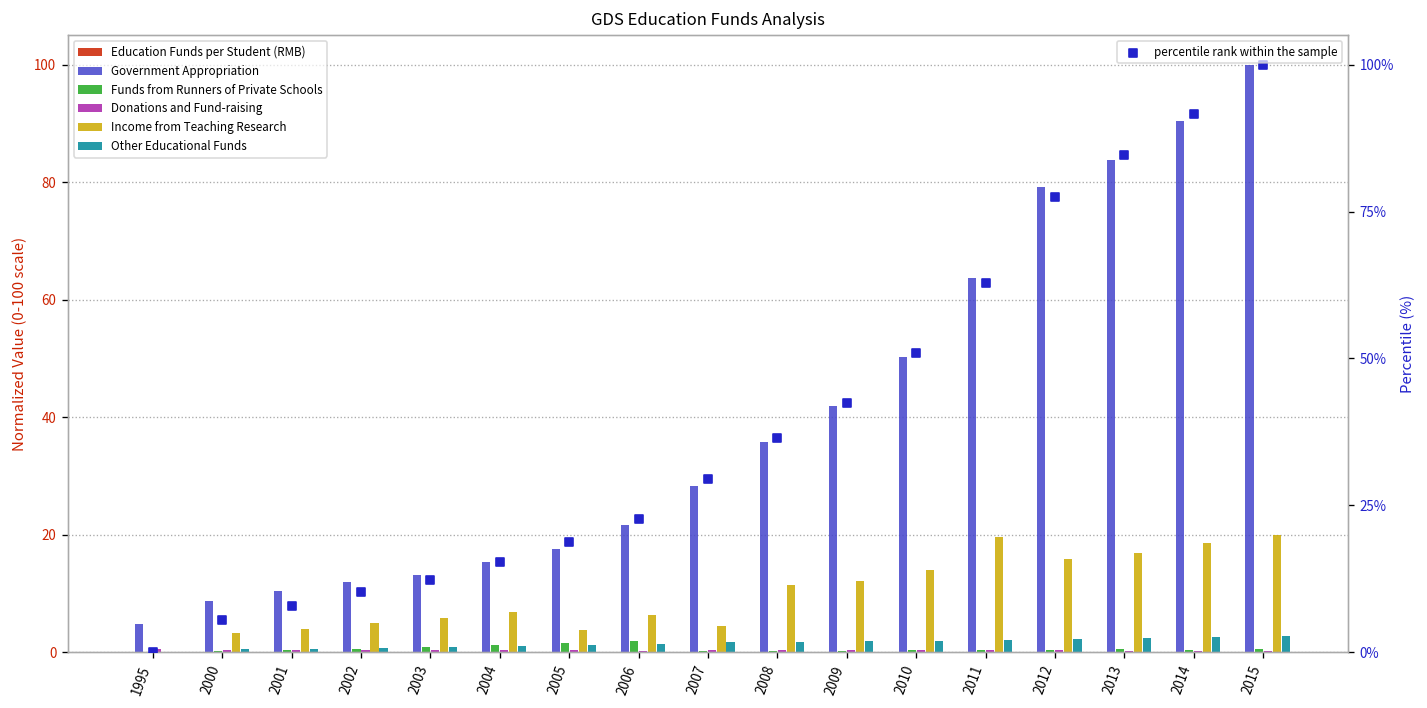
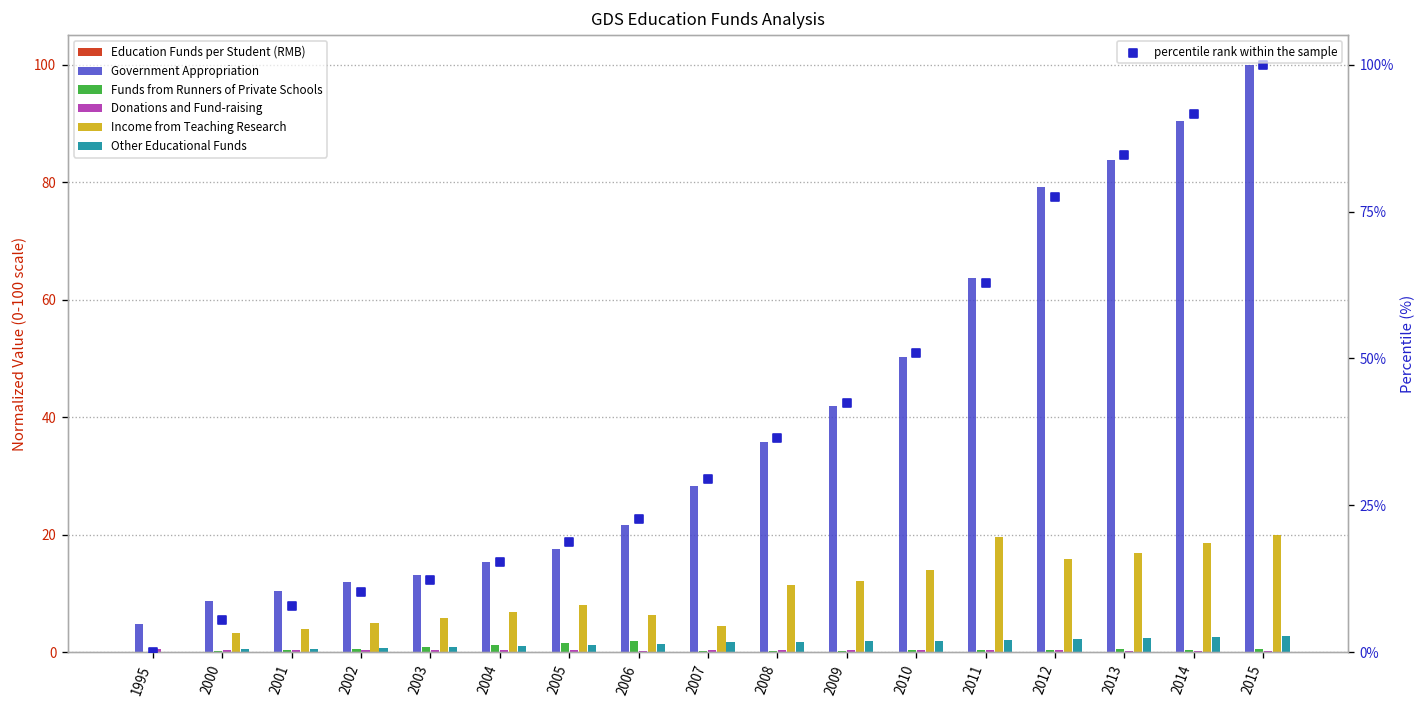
Income from Teaching Research, 2005: 4 -> 8
